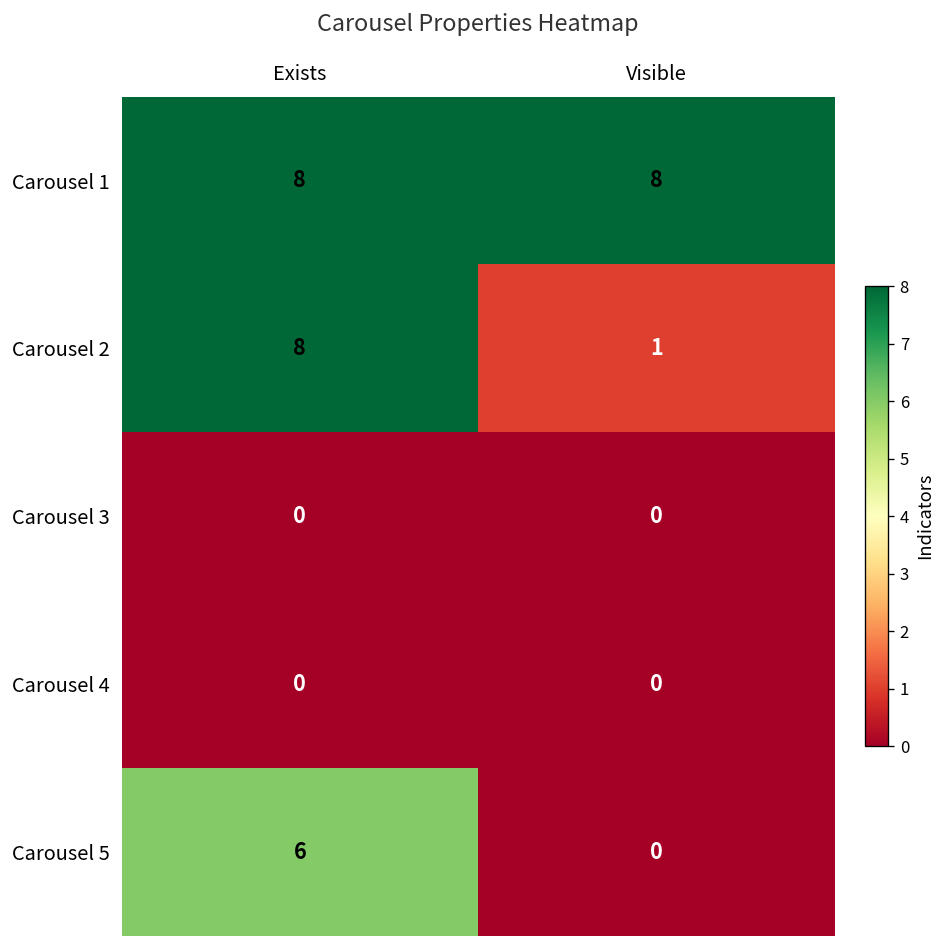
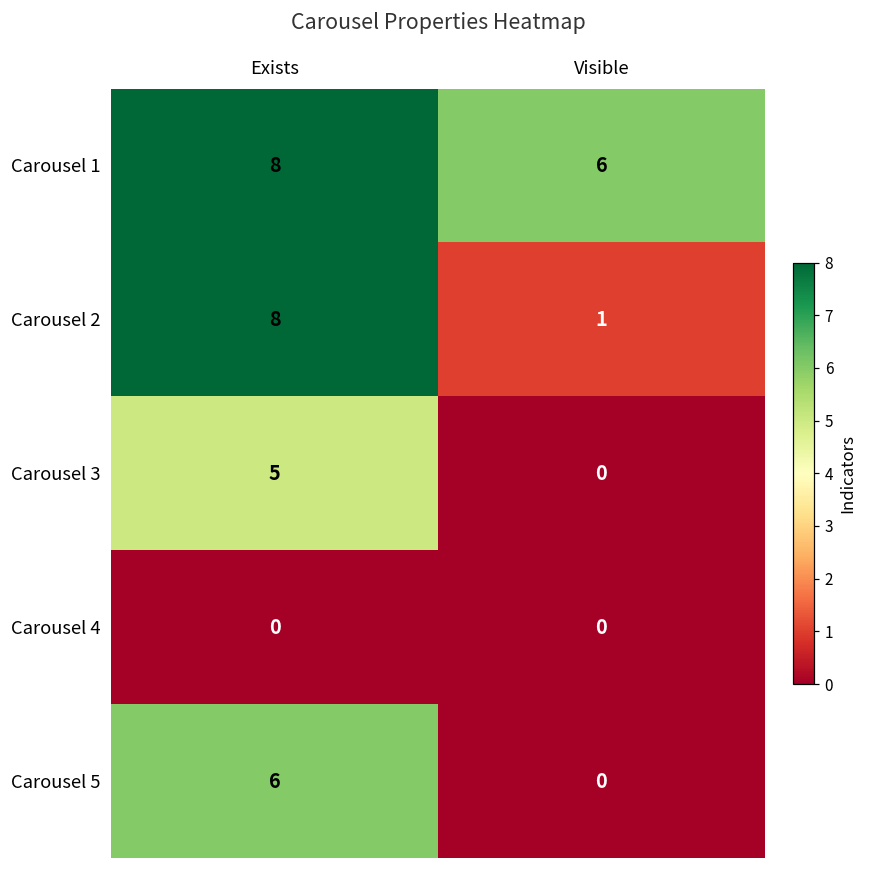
Carousel 1, Visible: 8 -> 6
Carousel 3, Exists: 0 -> 5
